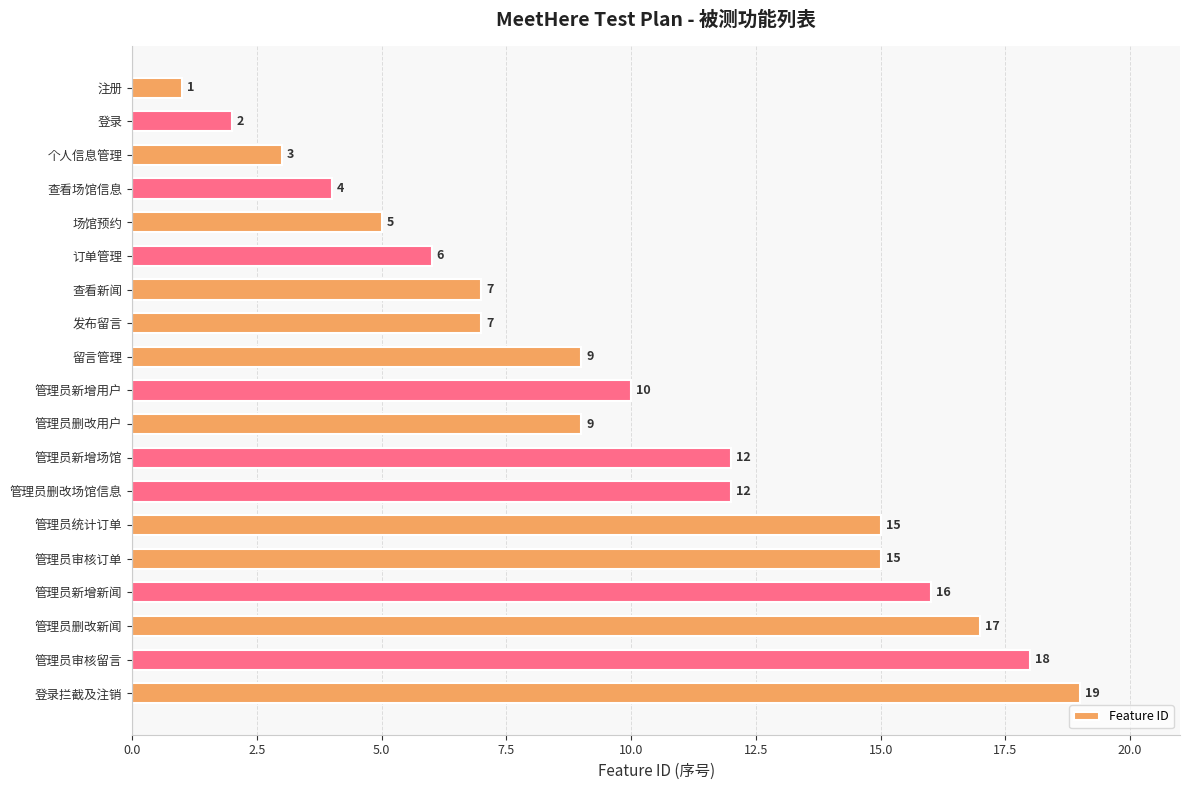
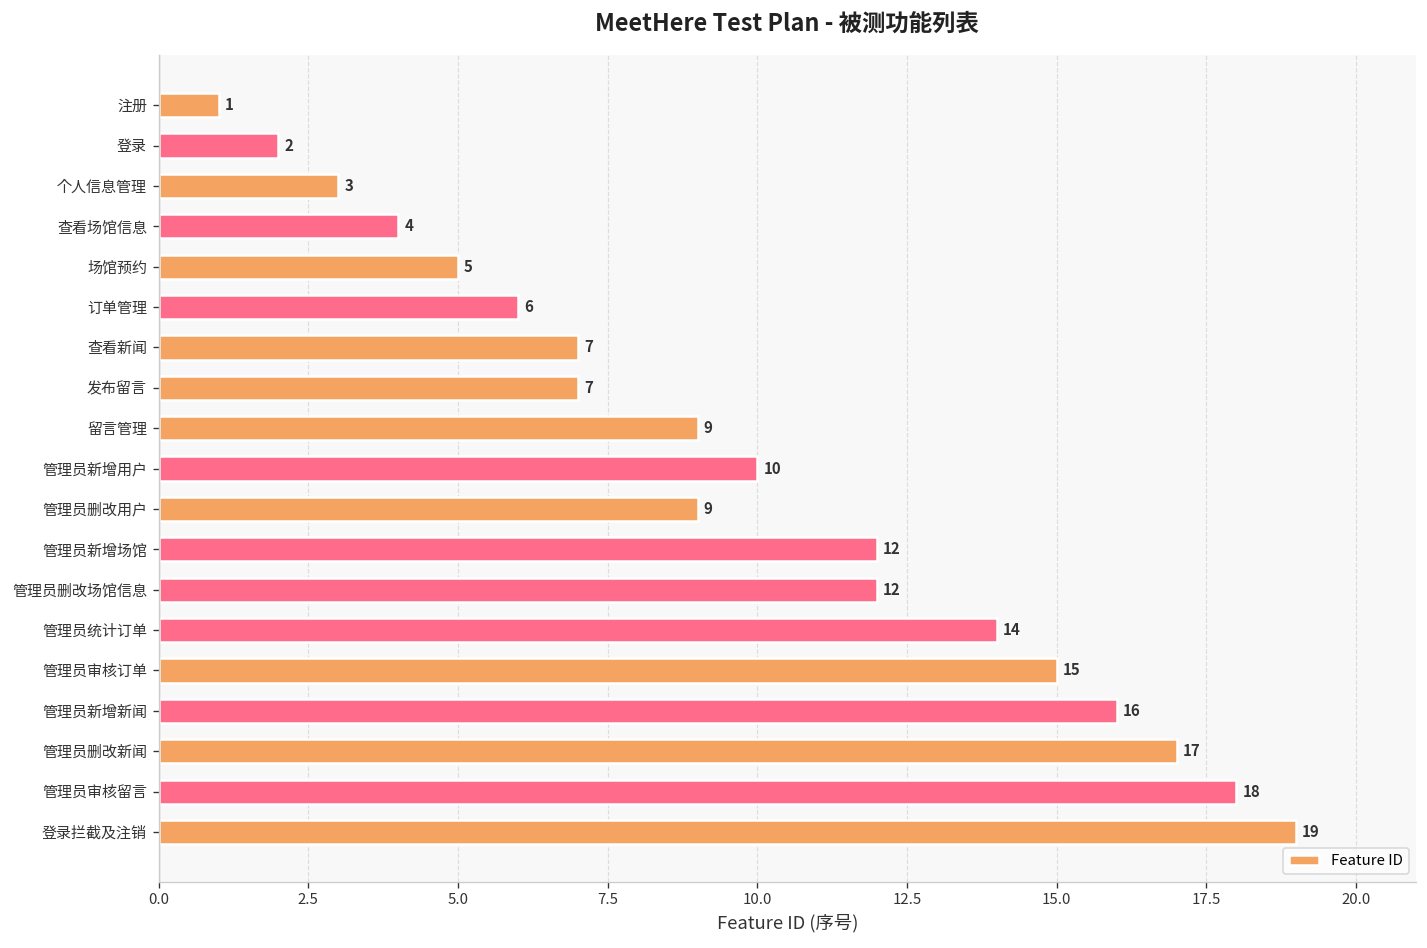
管理员统计订单: 15 -> 14
